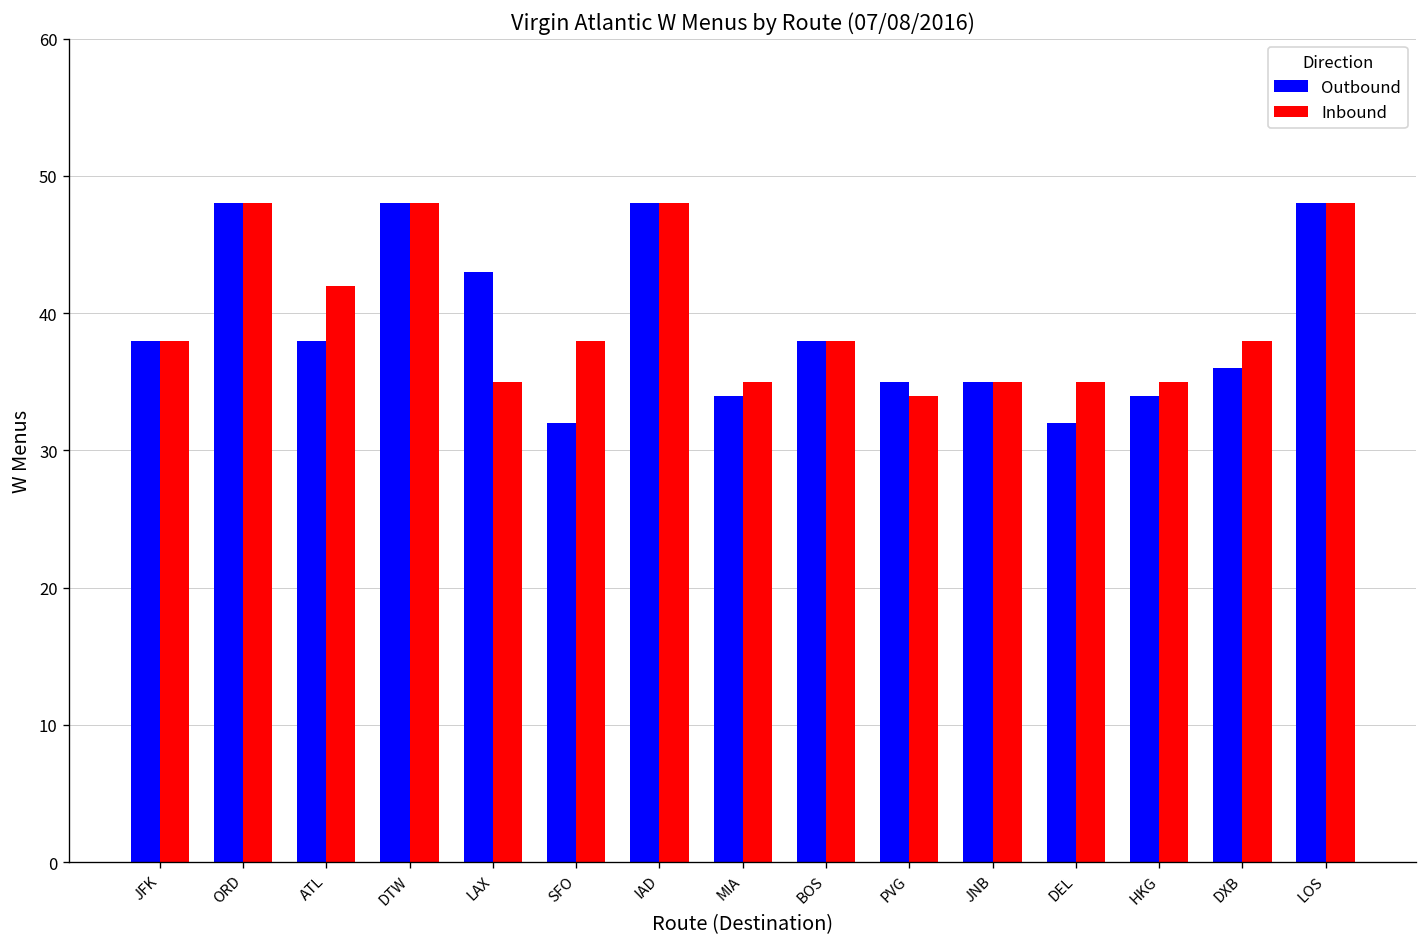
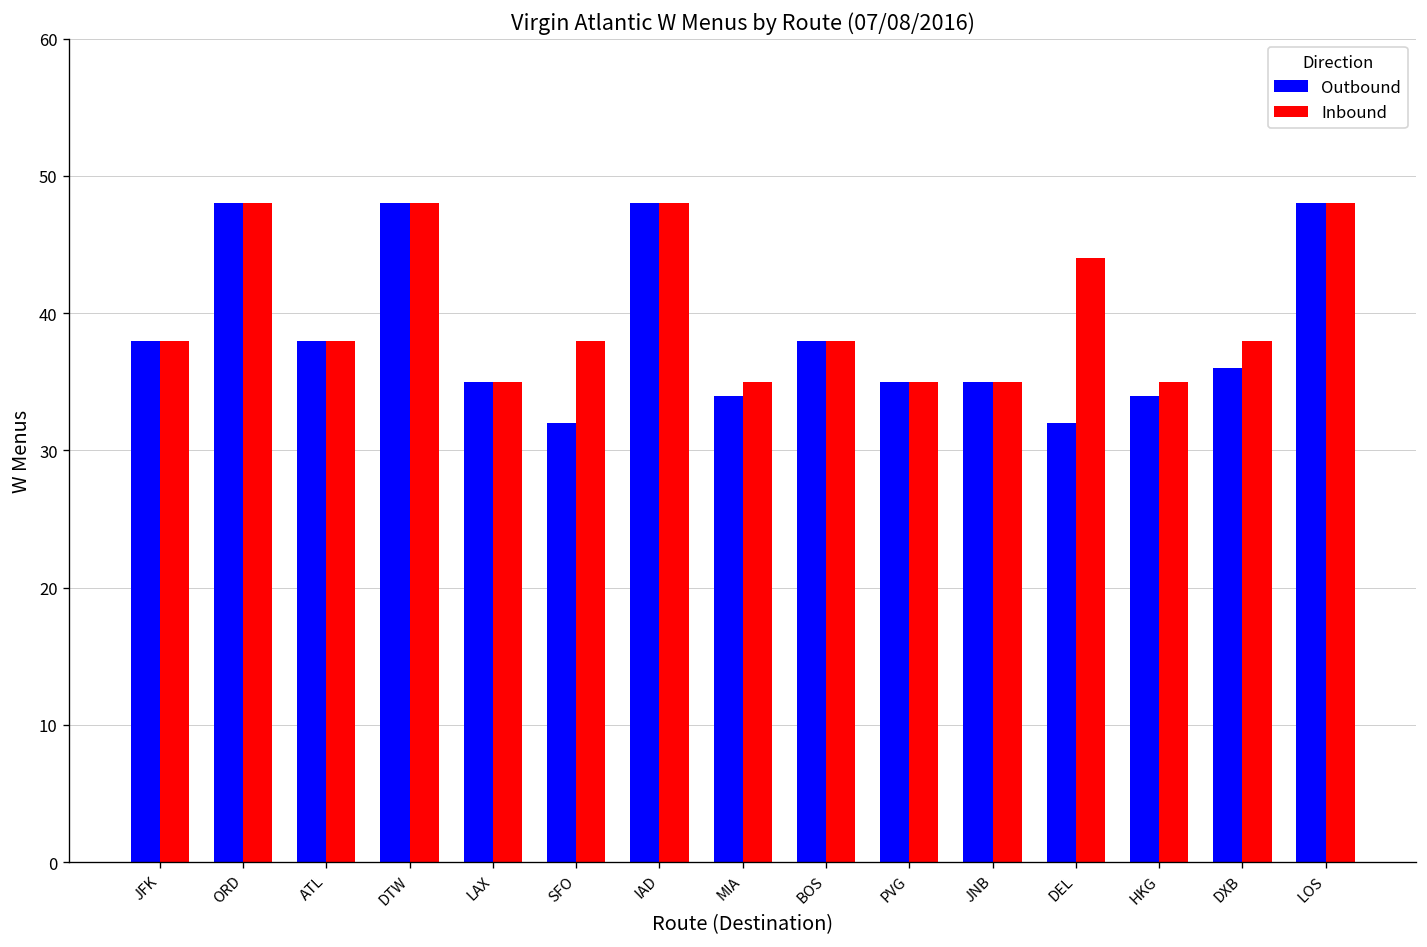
Inbound, ATL: 42 -> 38
Outbound, LAX: 43 -> 35
Inbound, PVG: 34 -> 35
Inbound, DEL: 35 -> 44
